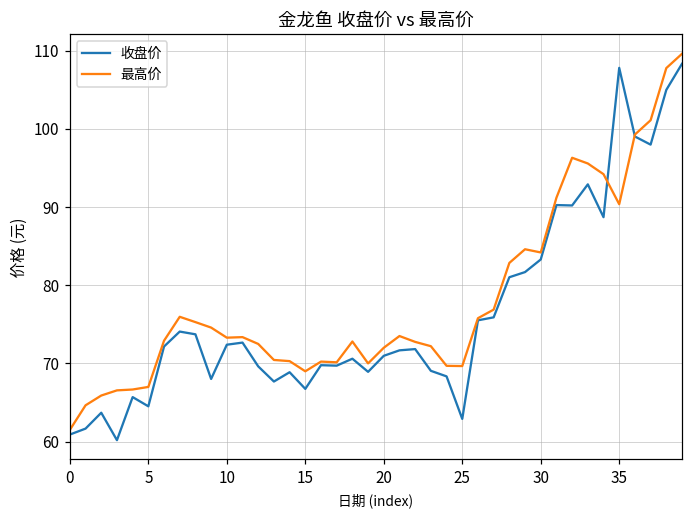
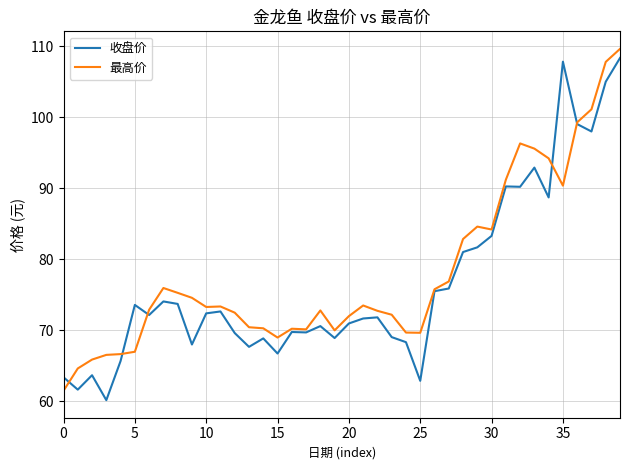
收盘价, 0: 61 -> 63
收盘价, 5: 65 -> 74
